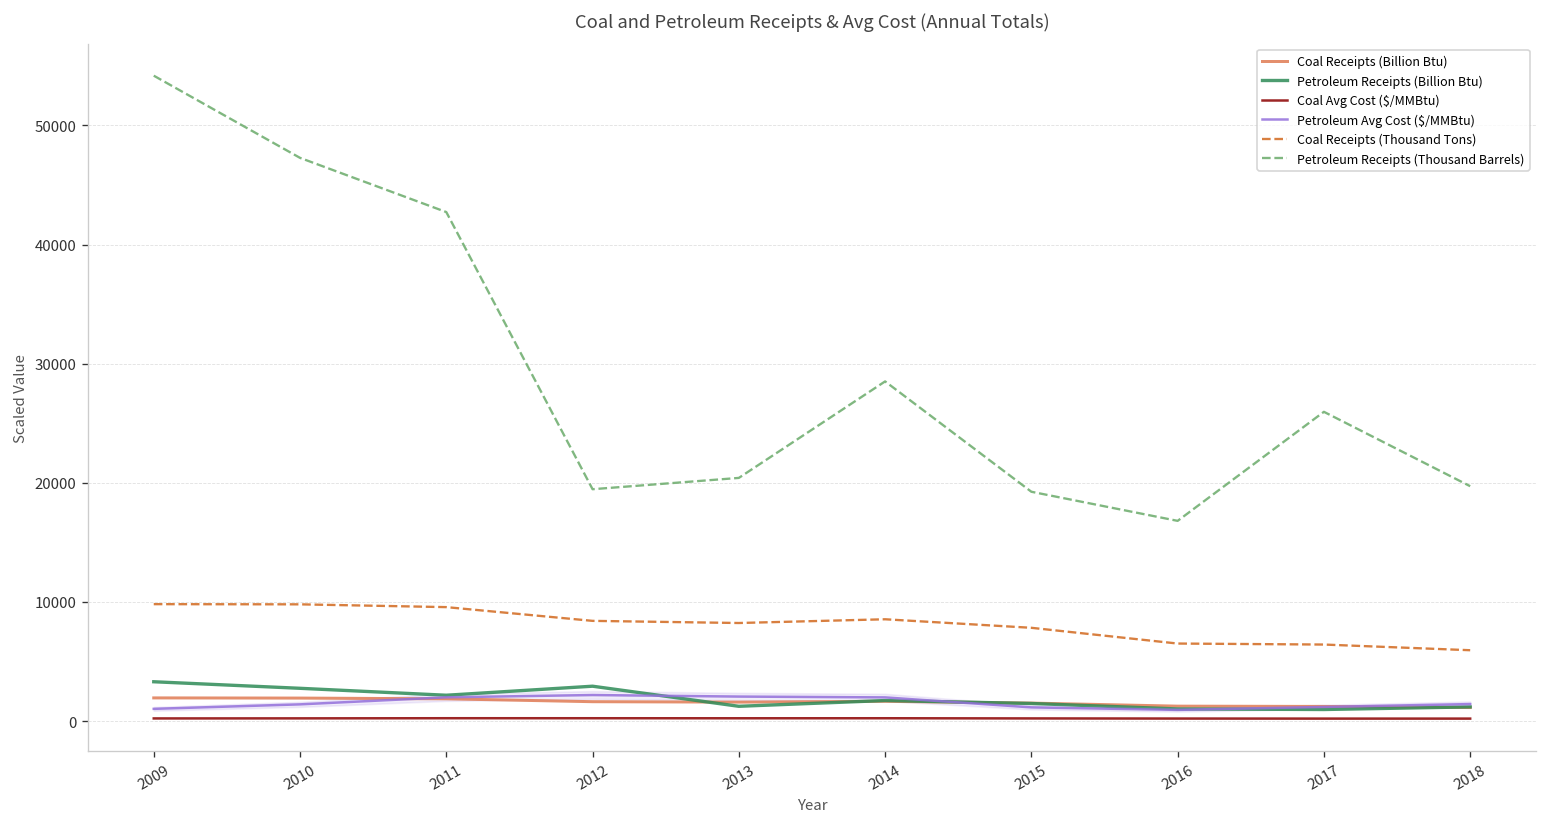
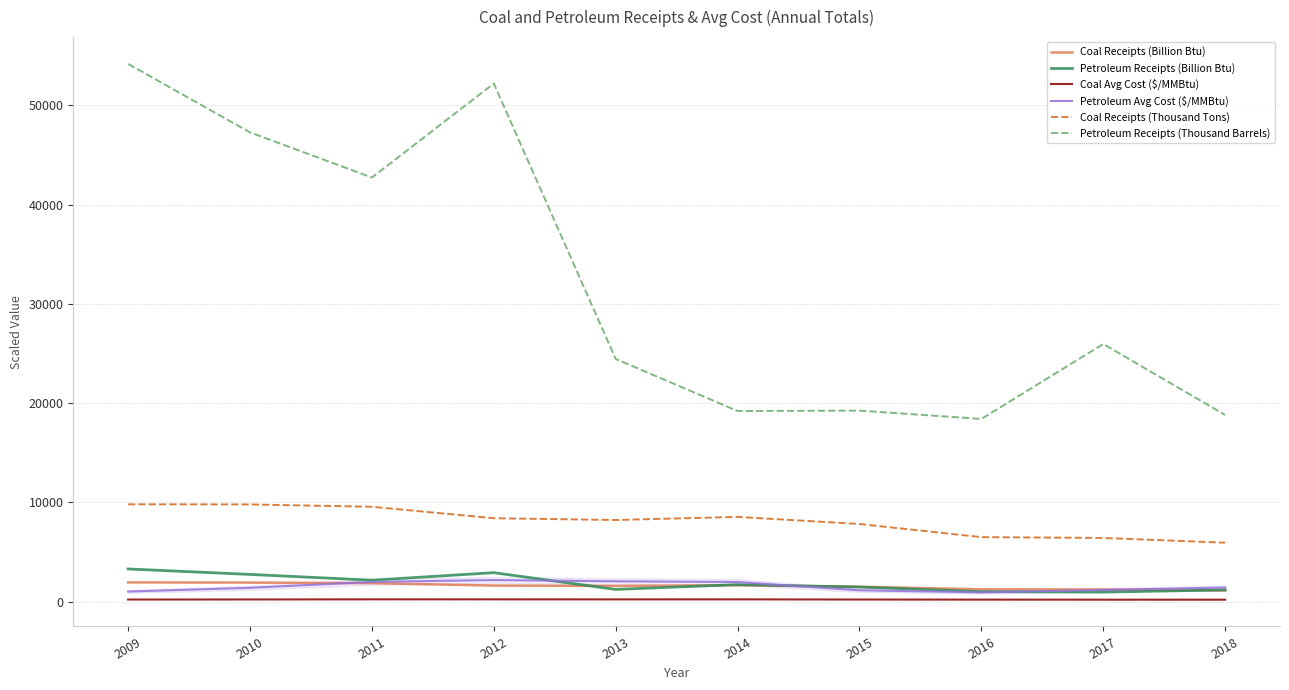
Petroleum Receipts (Thousand Barrels), 2012: 19000 -> 52000
Petroleum Receipts (Thousand Barrels), 2013: 20000 -> 24000
Petroleum Receipts (Thousand Barrels), 2014: 29000 -> 19000
Petroleum Receipts (Thousand Barrels), 2016: 17000 -> 18000
Petroleum Receipts (Thousand Barrels), 2018: 20000 -> 19000
